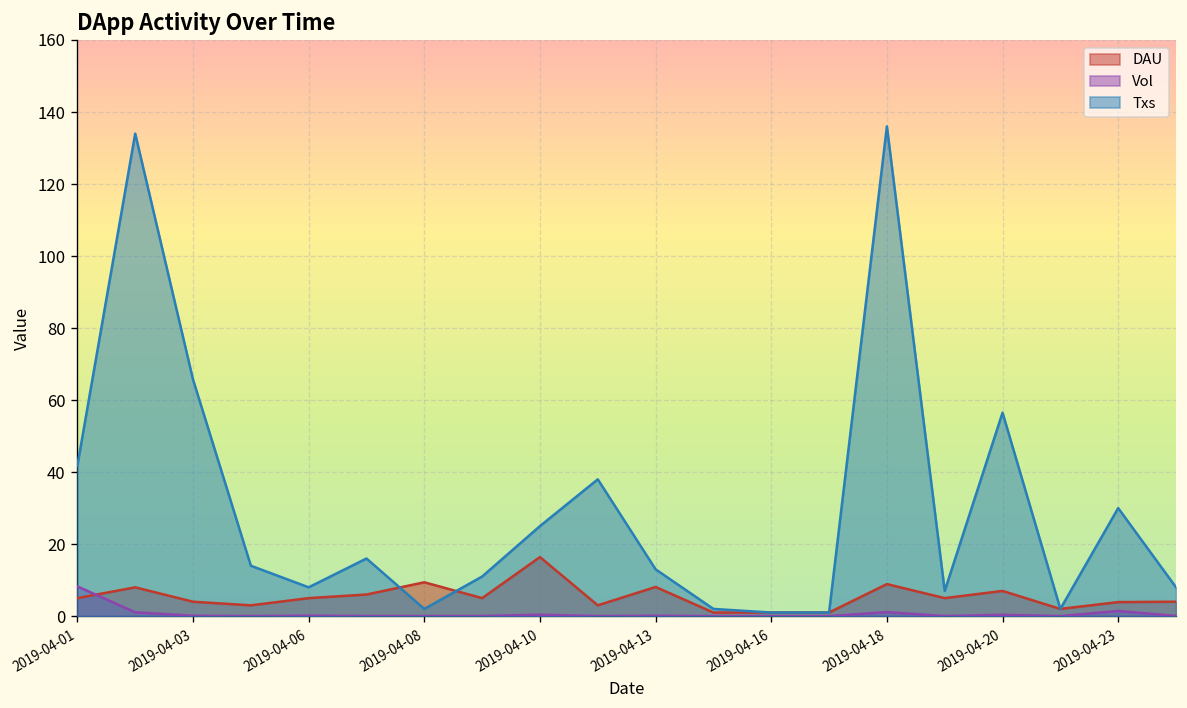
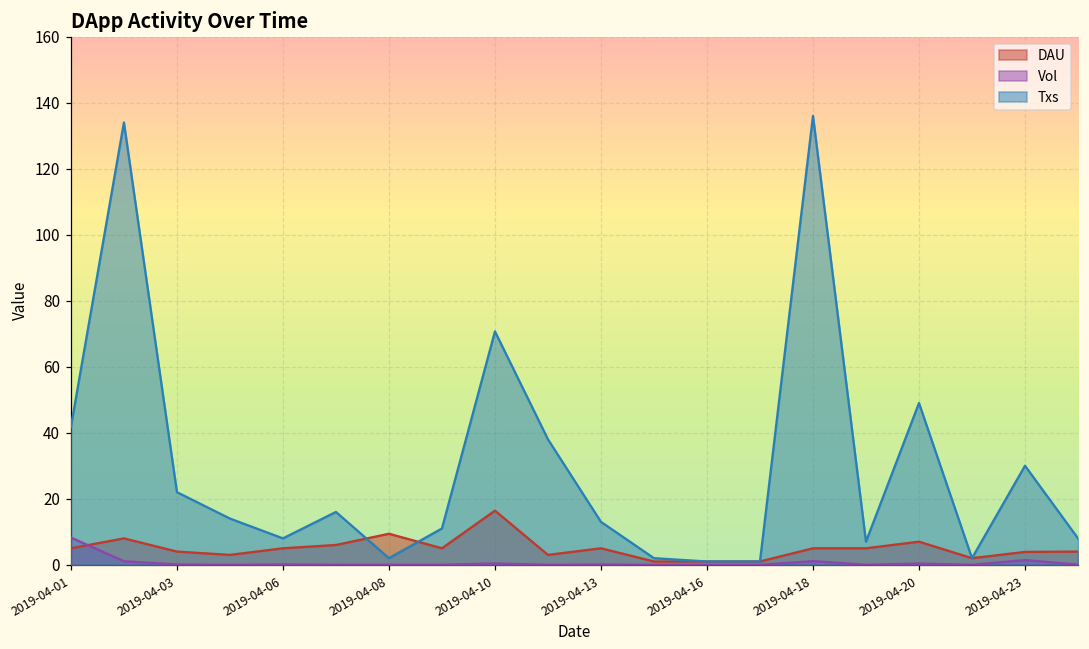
Txs, 2019-04-03: 66 -> 22
Txs, 2019-04-10: 25 -> 71
DAU, 2019-04-13: 8 -> 5
DAU, 2019-04-18: 9 -> 5
Txs, 2019-04-20: 57 -> 49
